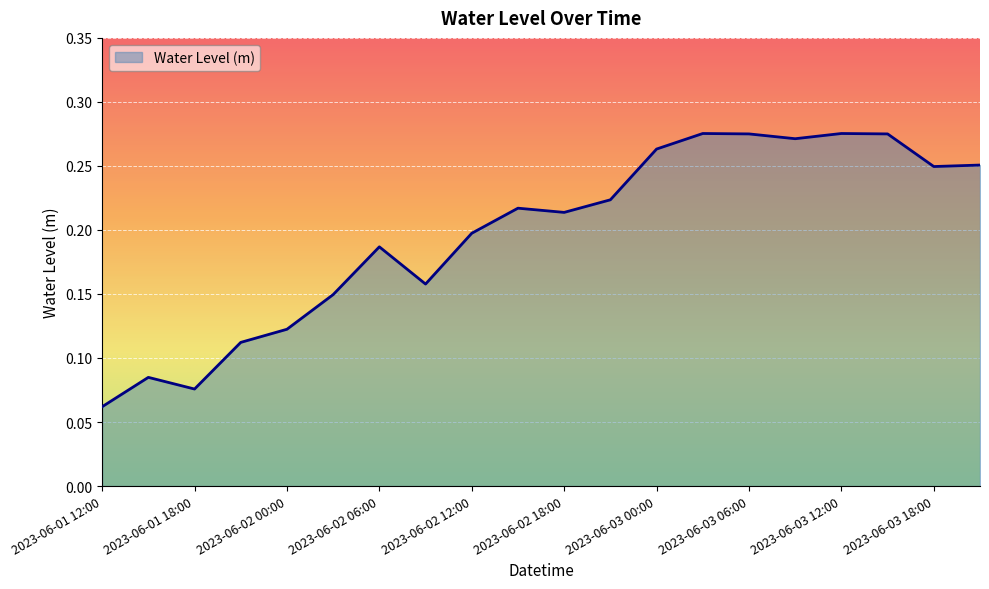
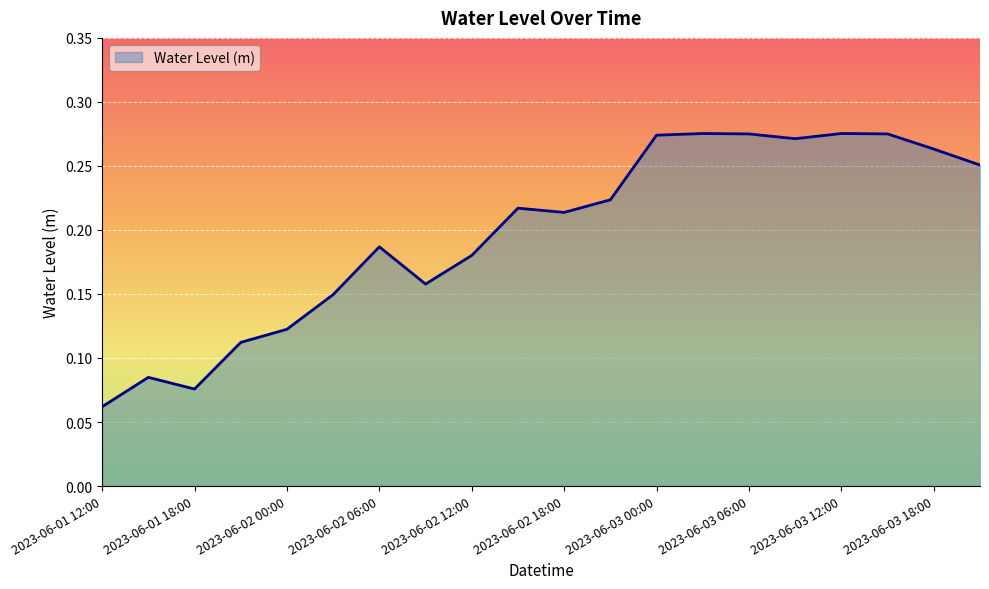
2023-06-02 12:00: 0.197 -> 0.180
2023-06-03 00:00: 0.263 -> 0.274
2023-06-03 18:00: 0.250 -> 0.263
